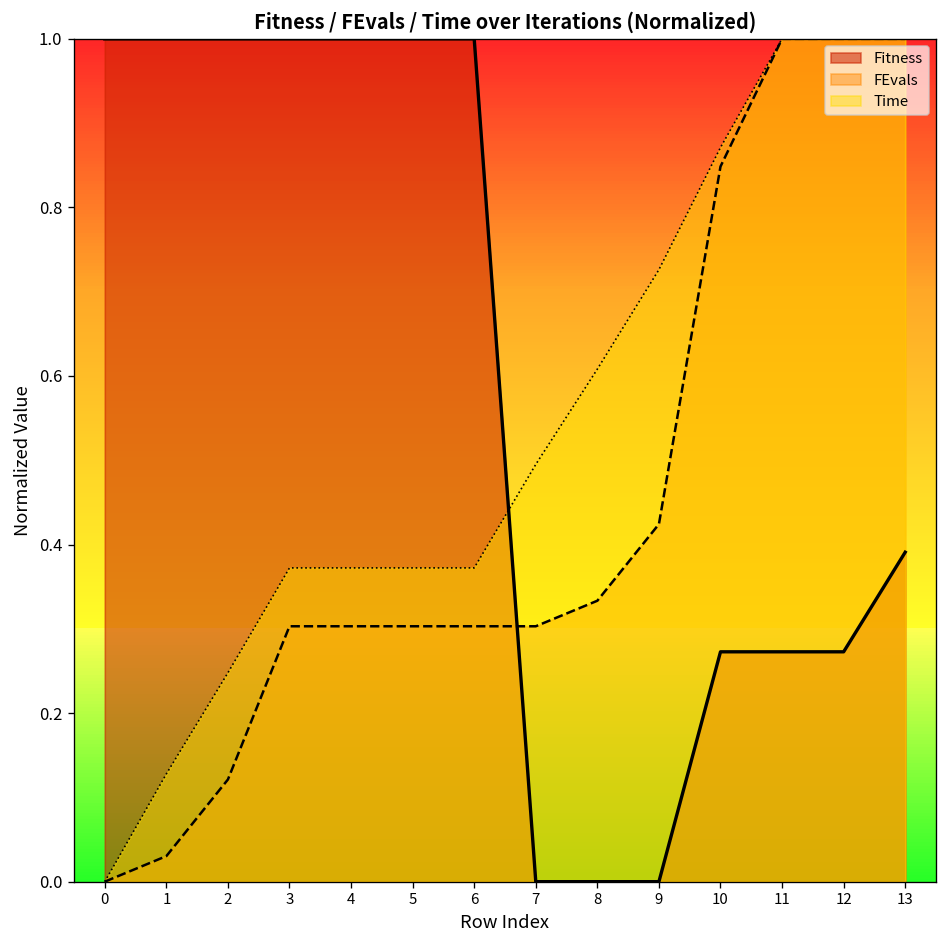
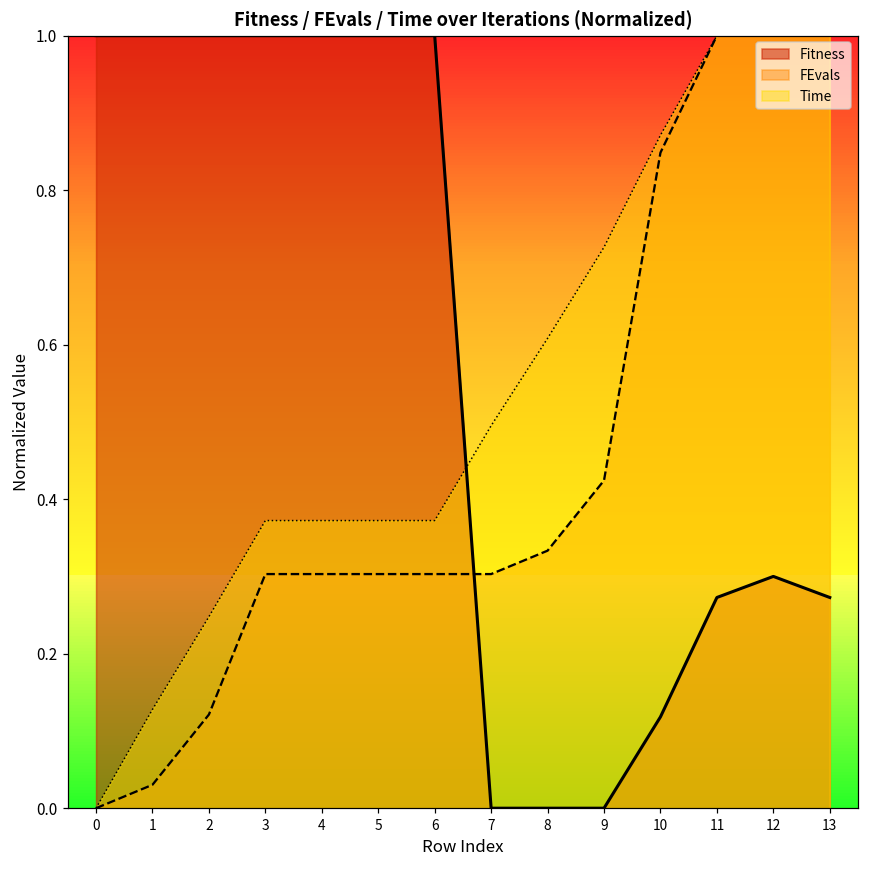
Fitness, 10: 0.27 -> 0.12
Fitness, 12: 0.27 -> 0.30
Fitness, 13: 0.39 -> 0.27
